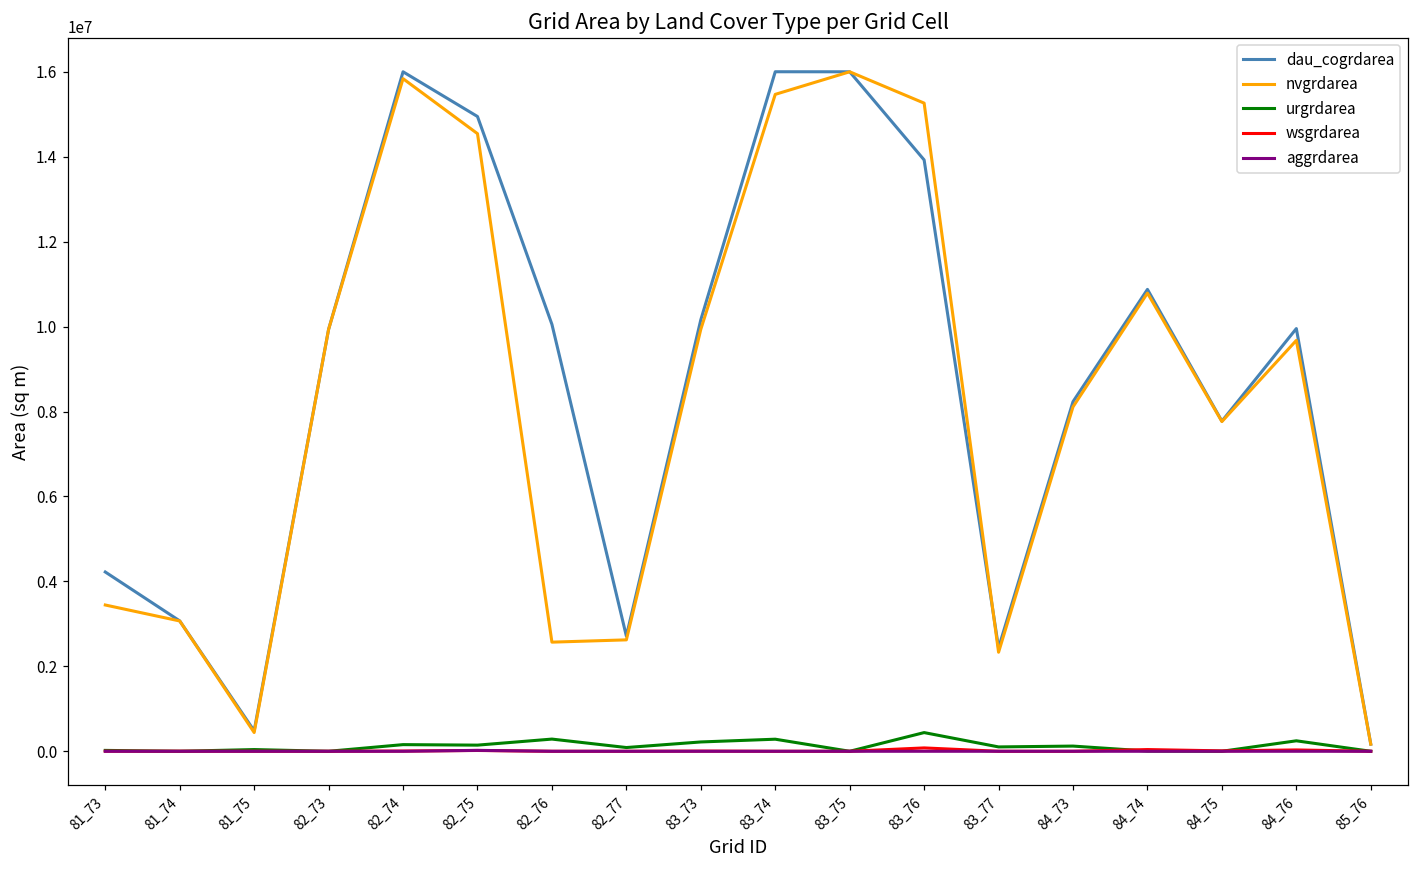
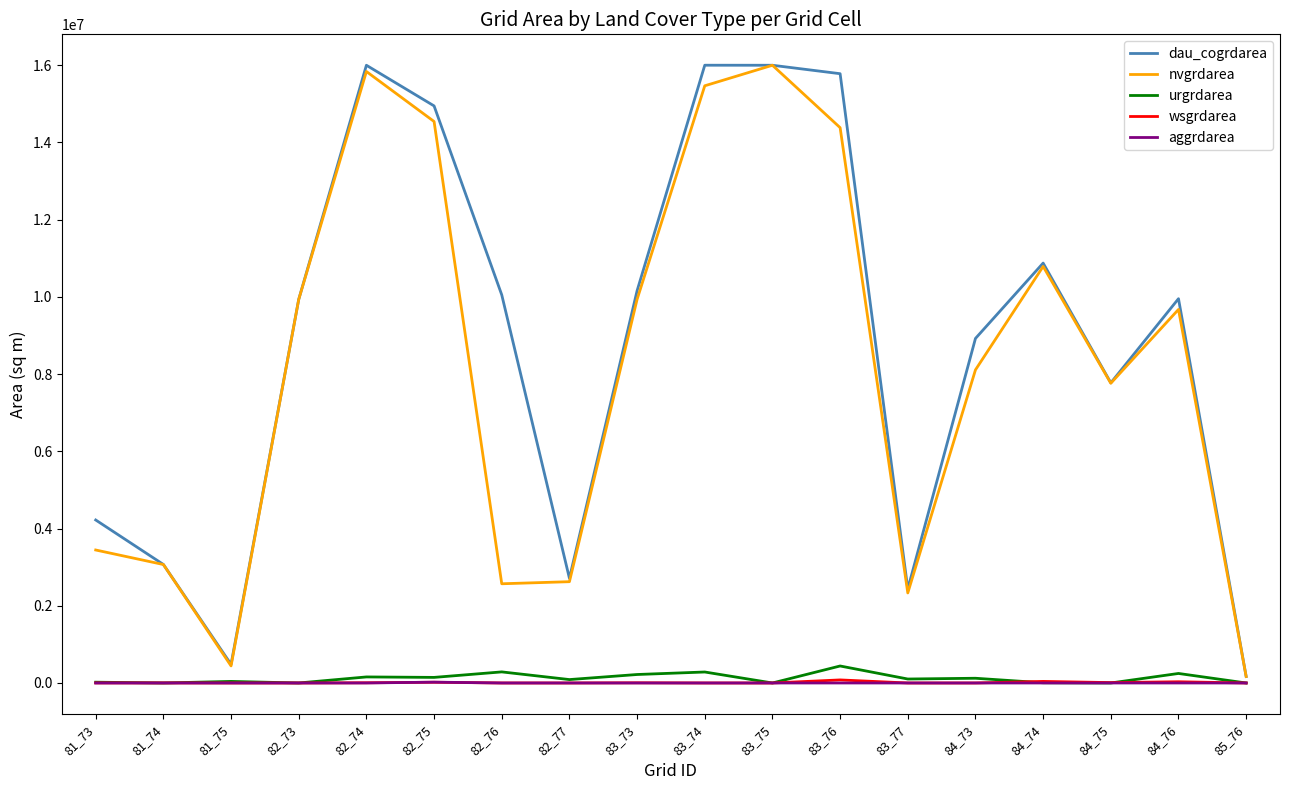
dau_cogrdarea, 83_76: 13900000 -> 15800000
nvgrdarea, 83_76: 15300000 -> 14400000
dau_cogrdarea, 84_73: 8200000 -> 8900000
